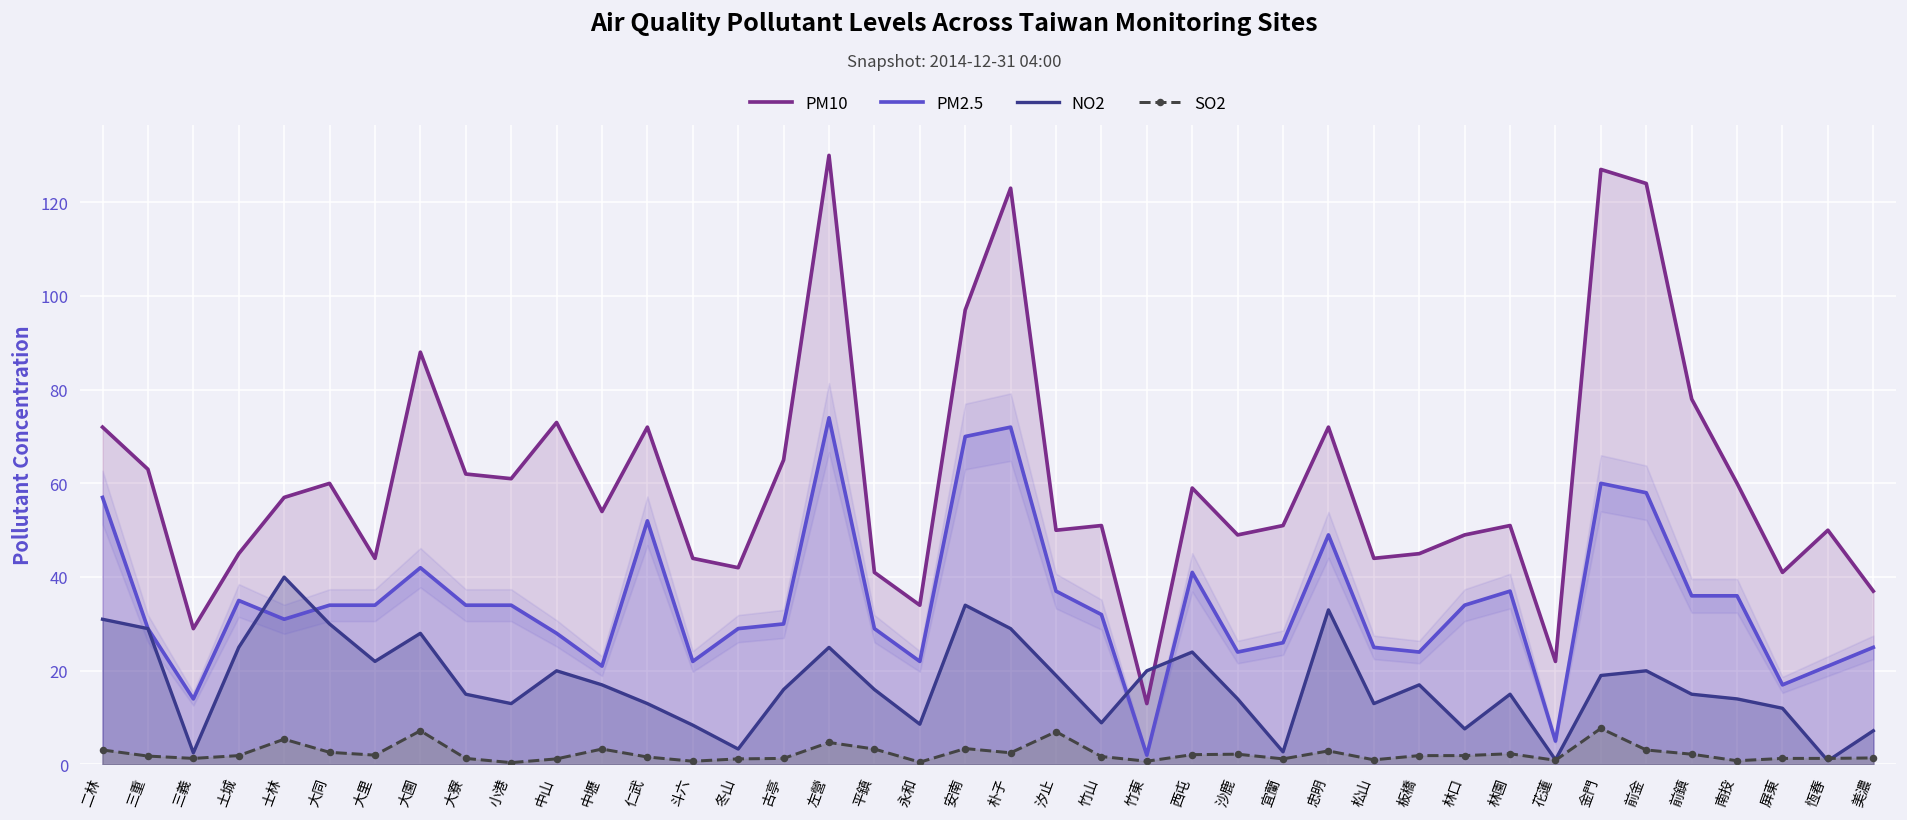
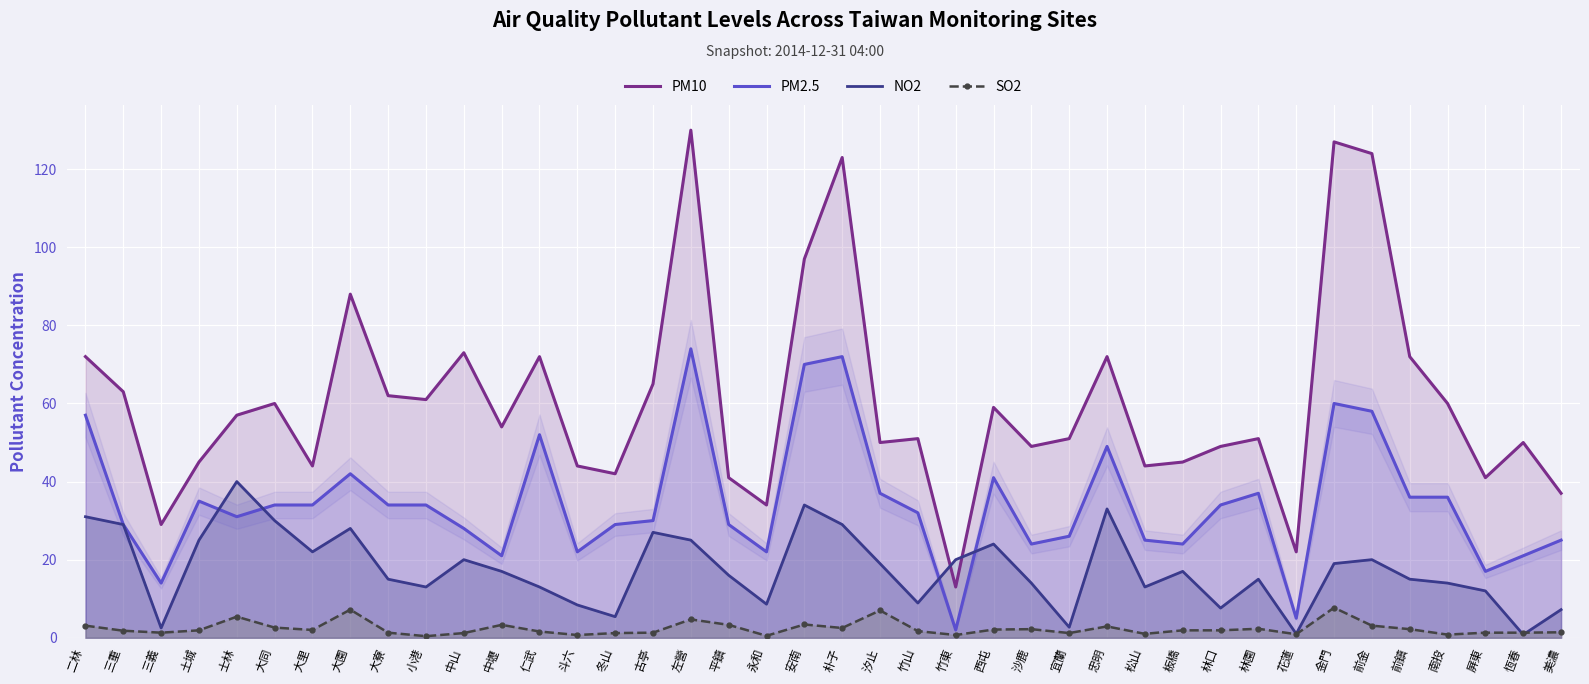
NO2, 冬山: 3 -> 5
NO2, 古亭: 16 -> 27
PM10, 前鎮: 78 -> 72
